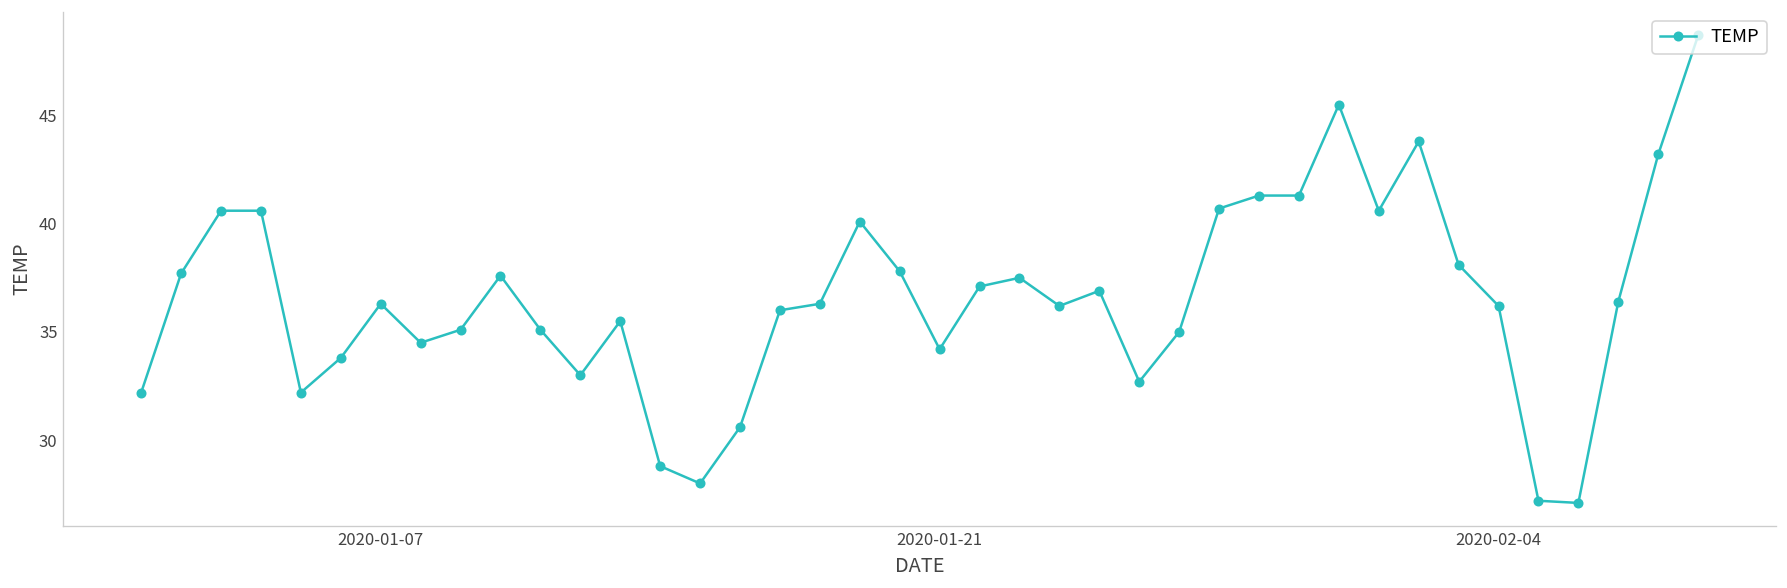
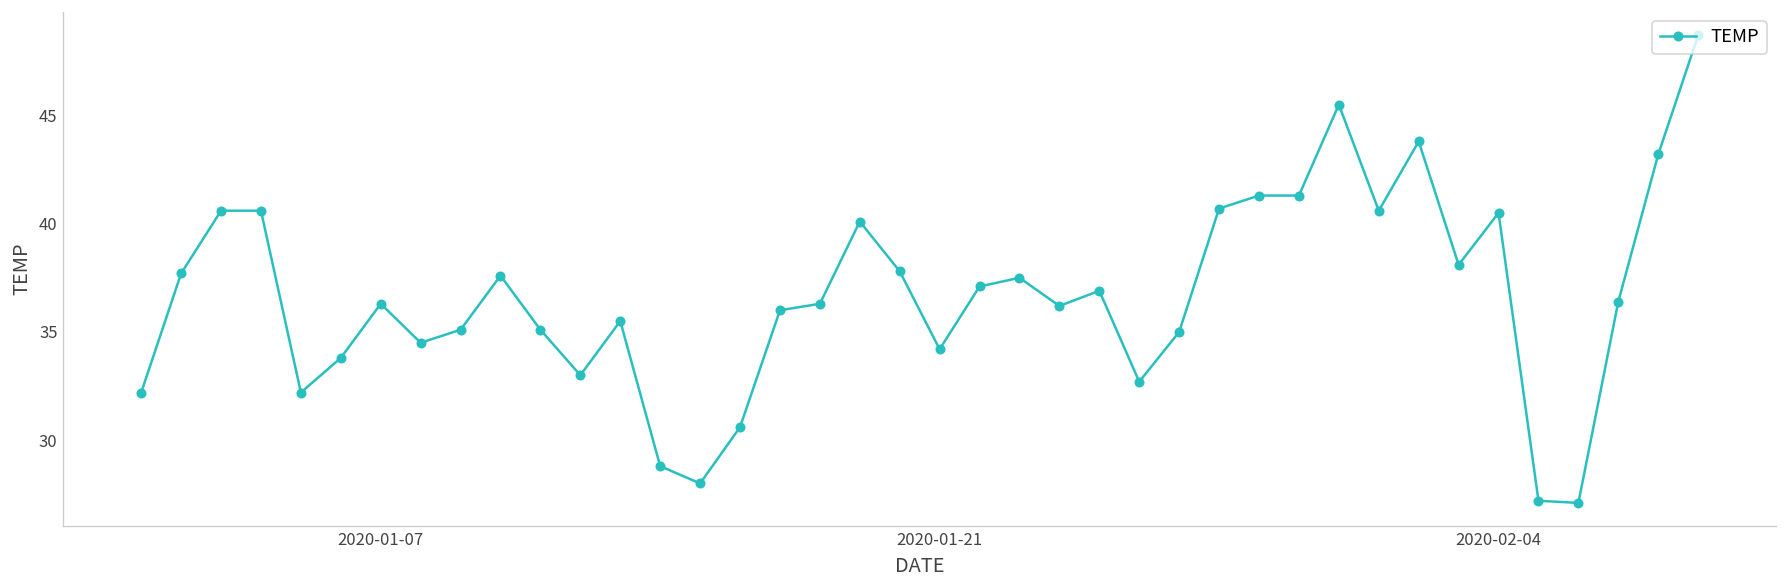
2020-02-04: 36.2 -> 40.5
